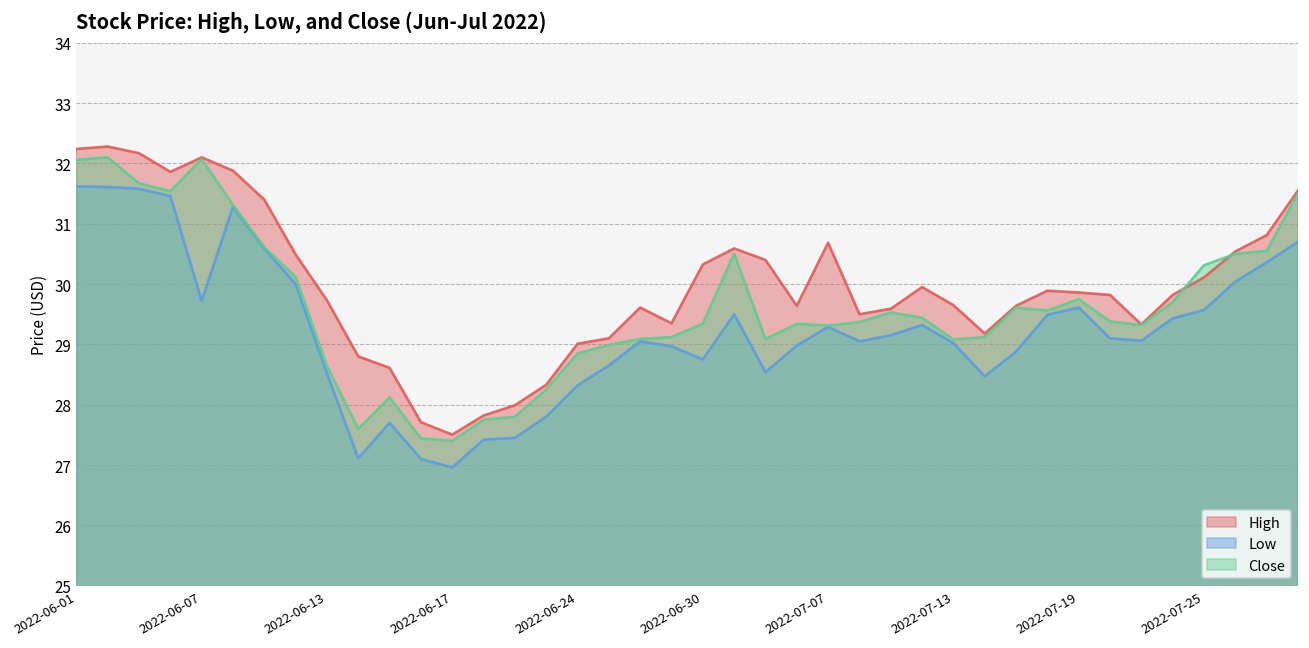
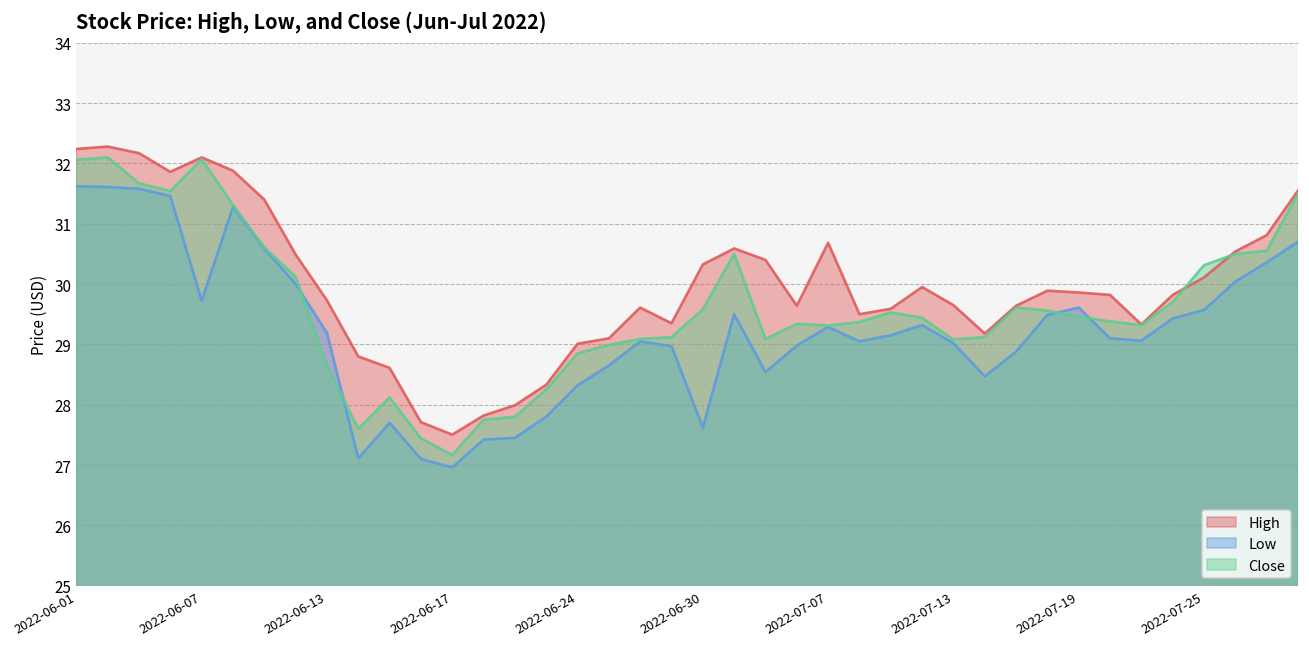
Low, 2022-06-13: 28.5 -> 29.2
Close, 2022-06-17: 27.4 -> 27.2
Low, 2022-06-30: 28.8 -> 27.6
Close, 2022-06-30: 29.3 -> 29.6
Close, 2022-07-19: 29.8 -> 29.5
